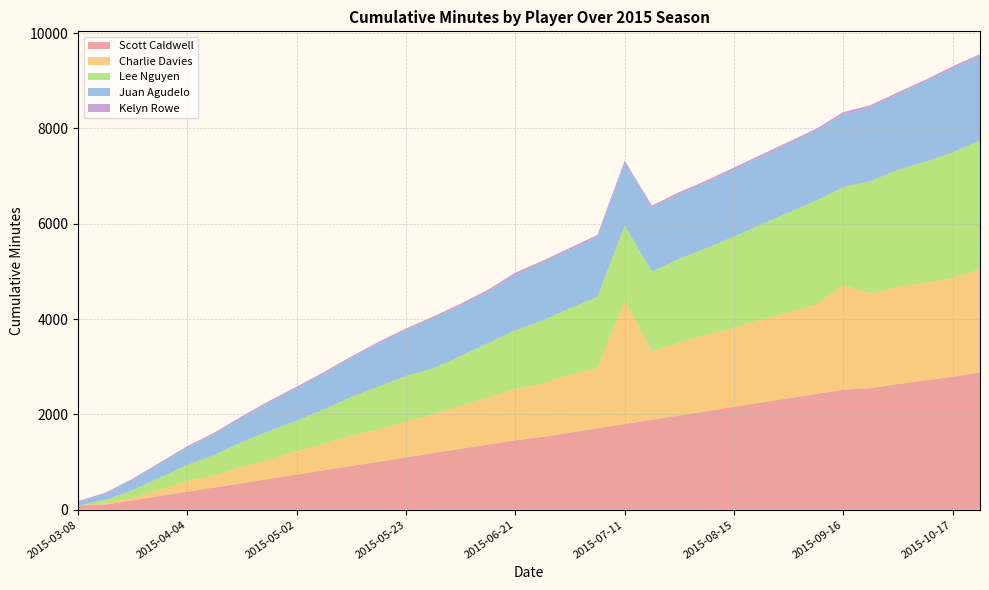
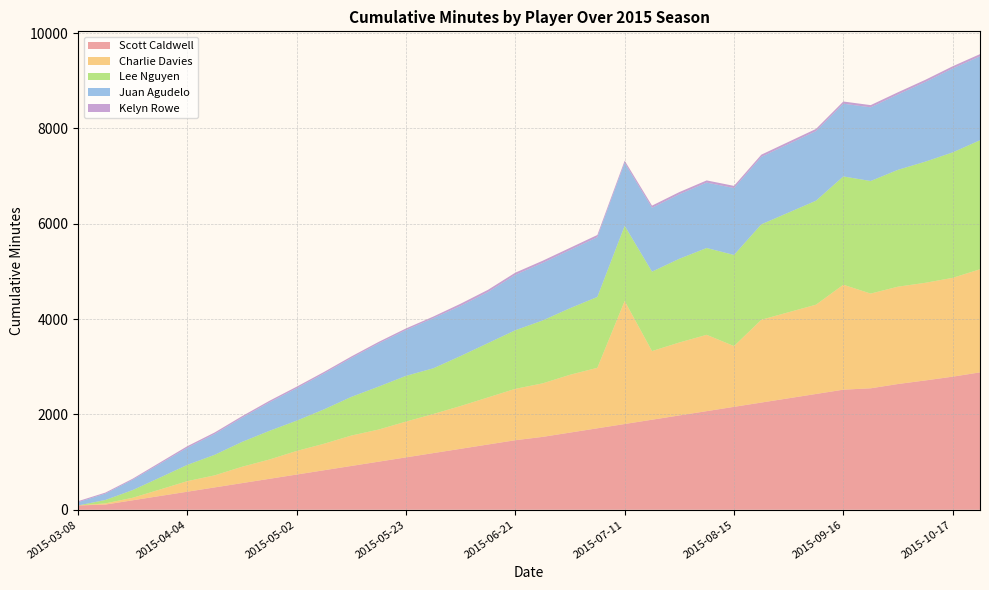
Charlie Davies, 2015-08-15: 1700 -> 1300
Lee Nguyen, 2015-09-16: 2000 -> 2300
